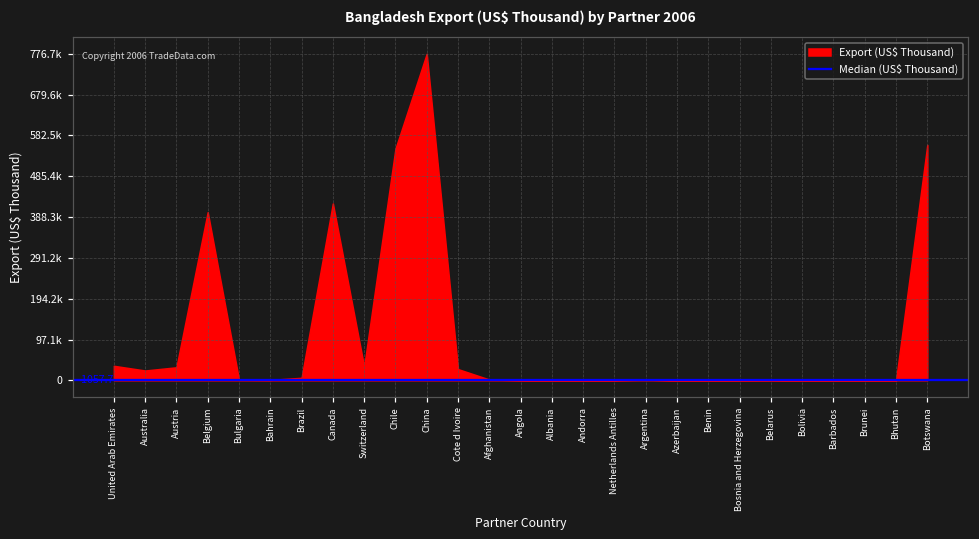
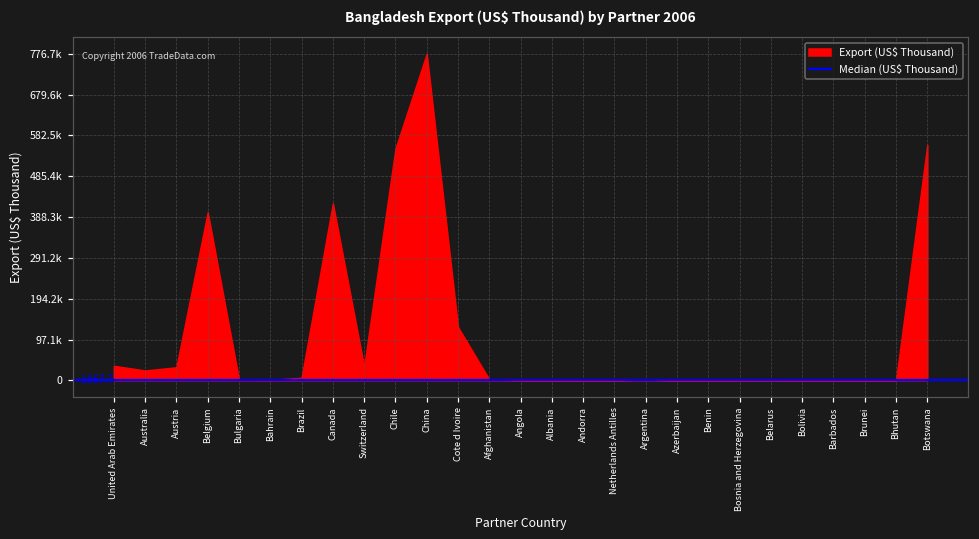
Cote d Ivoire: 30000 -> 130000
